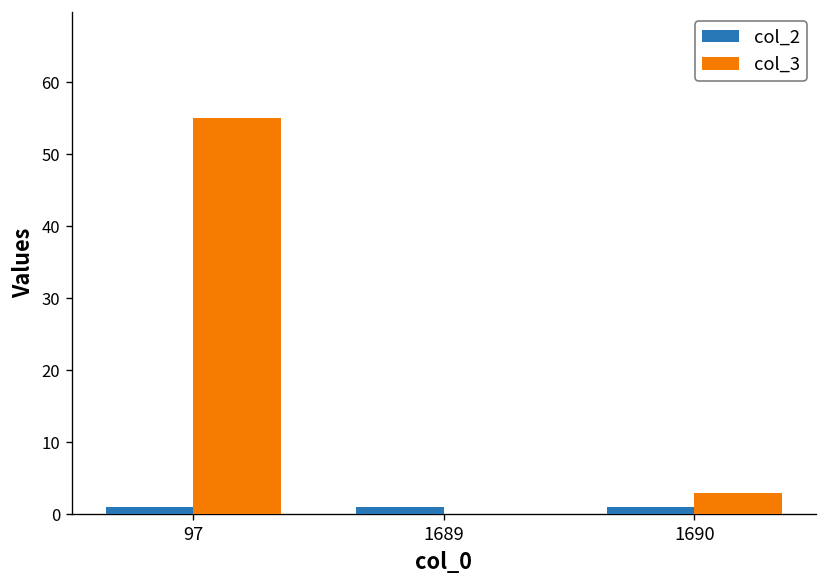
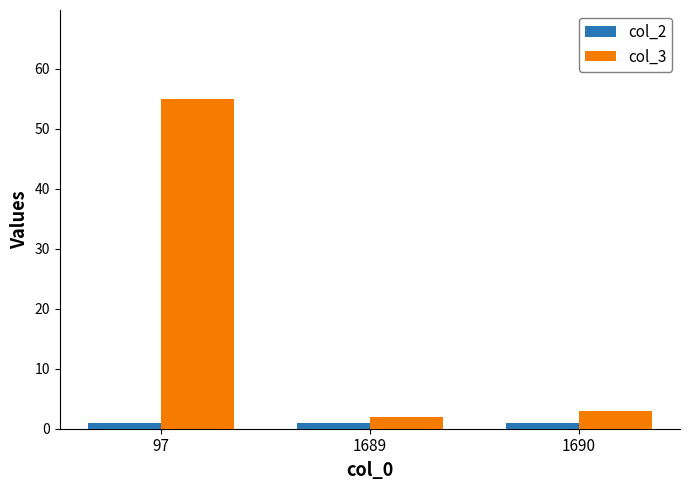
col_3, 1689: 0 -> 2
